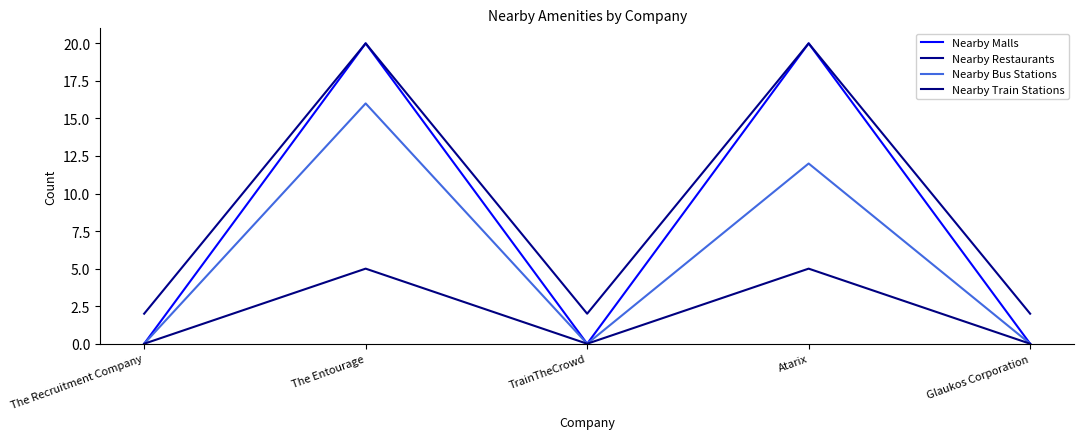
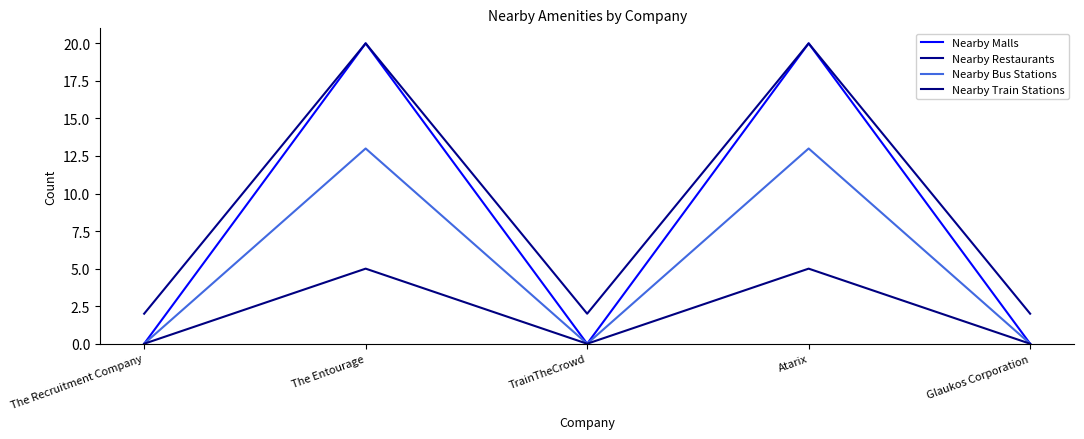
Nearby Bus Stations, The Entourage: 16 -> 13
Nearby Bus Stations, Atarix: 12 -> 13
